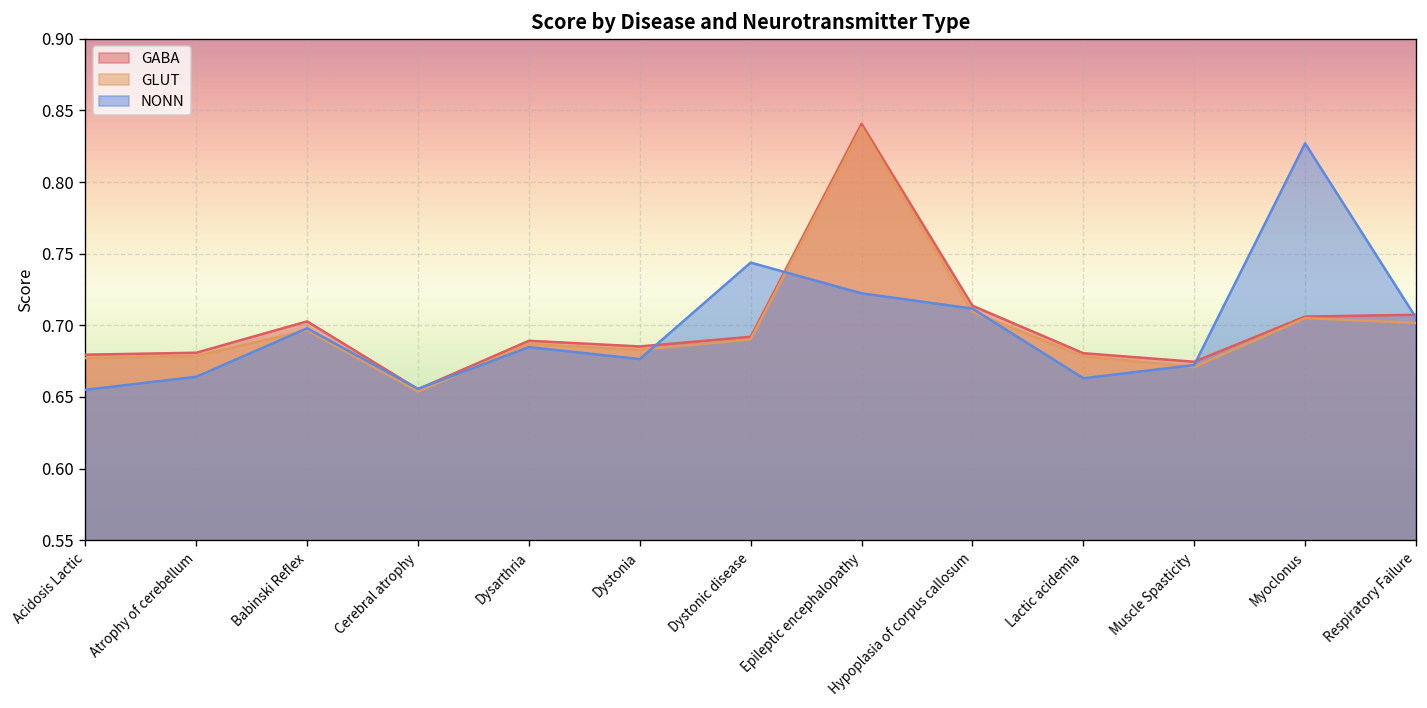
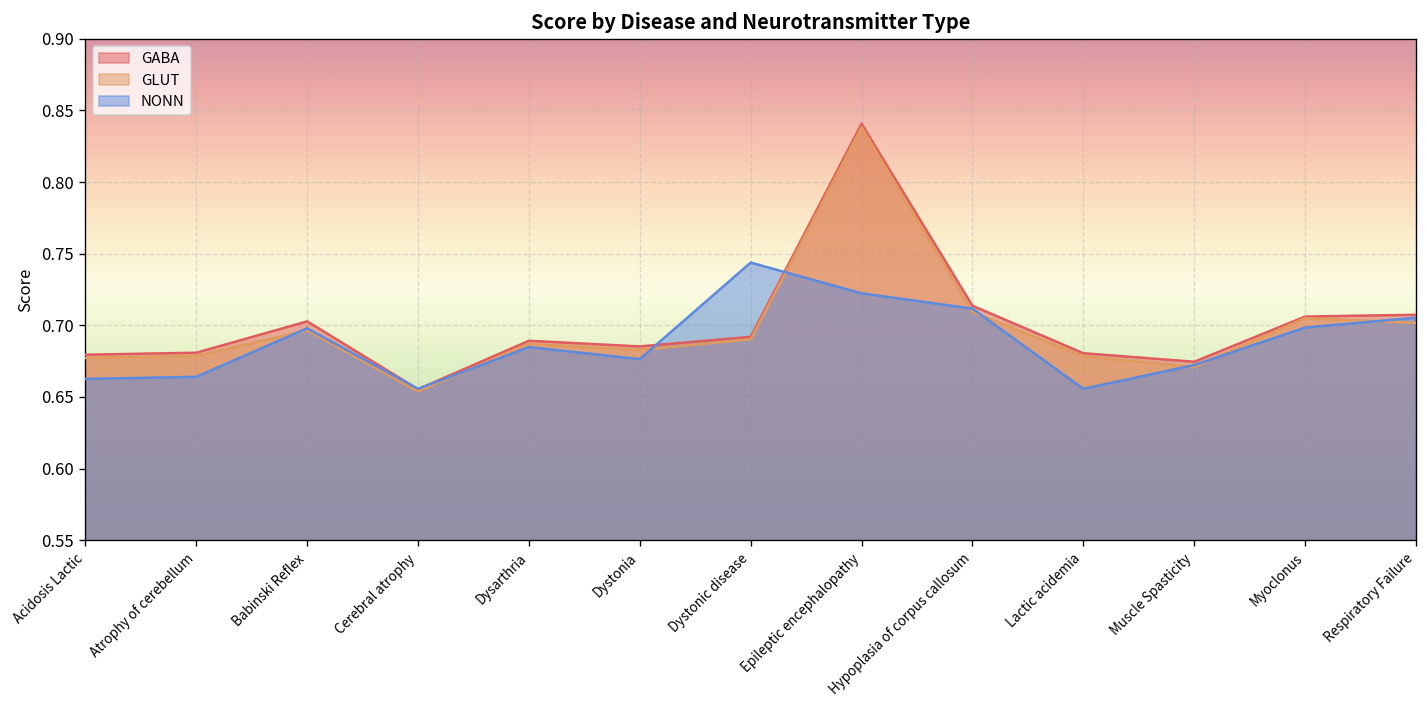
NONN, Acidosis Lactic: 0.655 -> 0.663
NONN, Lactic acidemia: 0.663 -> 0.656
NONN, Myoclonus: 0.827 -> 0.698
